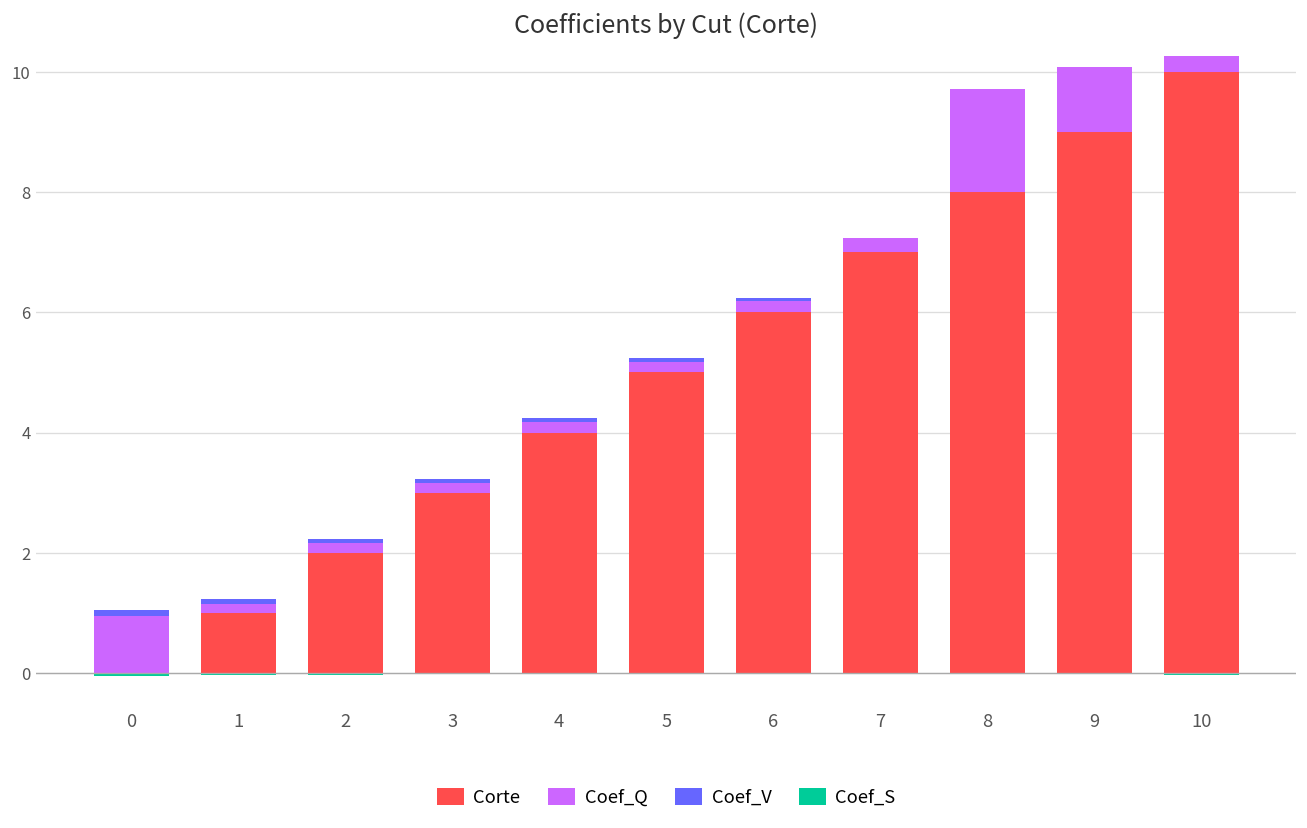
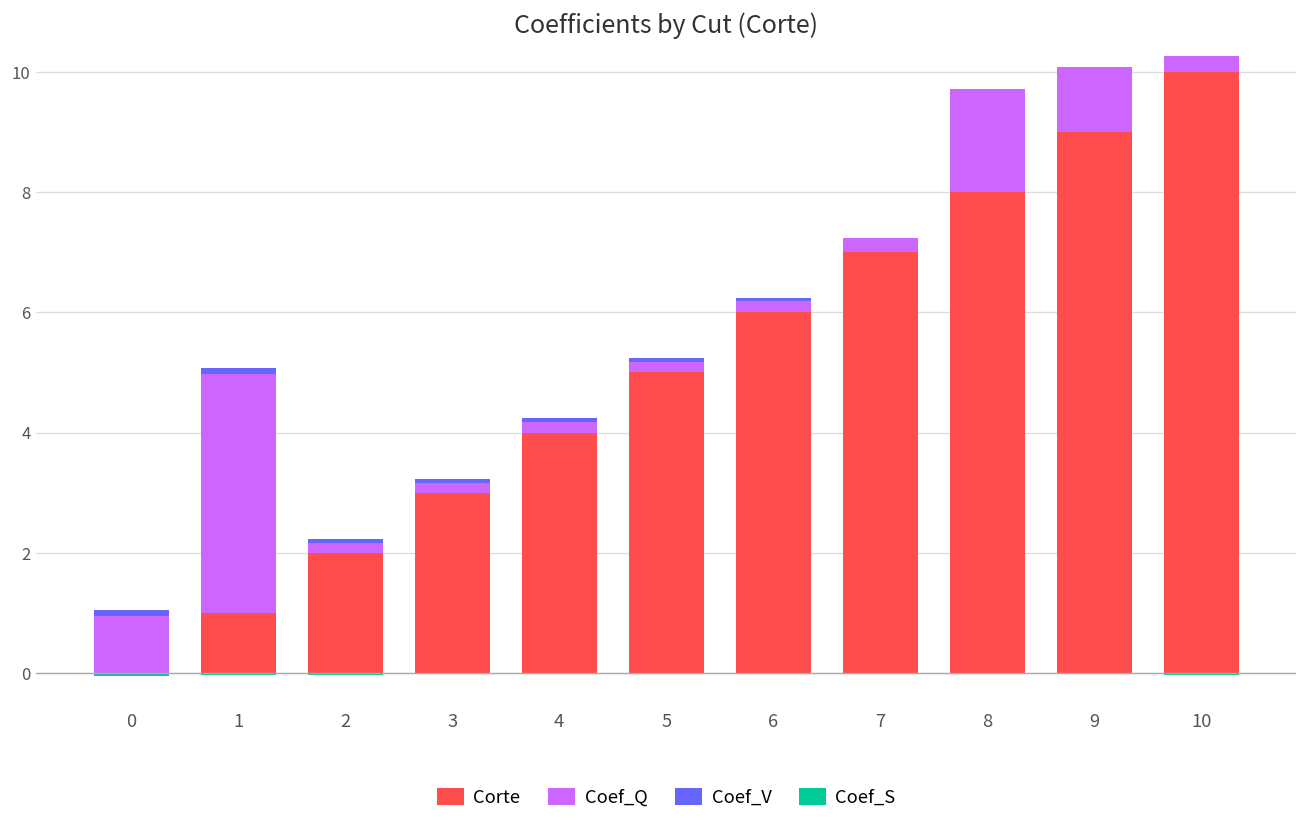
Coef_Q, 1: 0.2 -> 4.0
